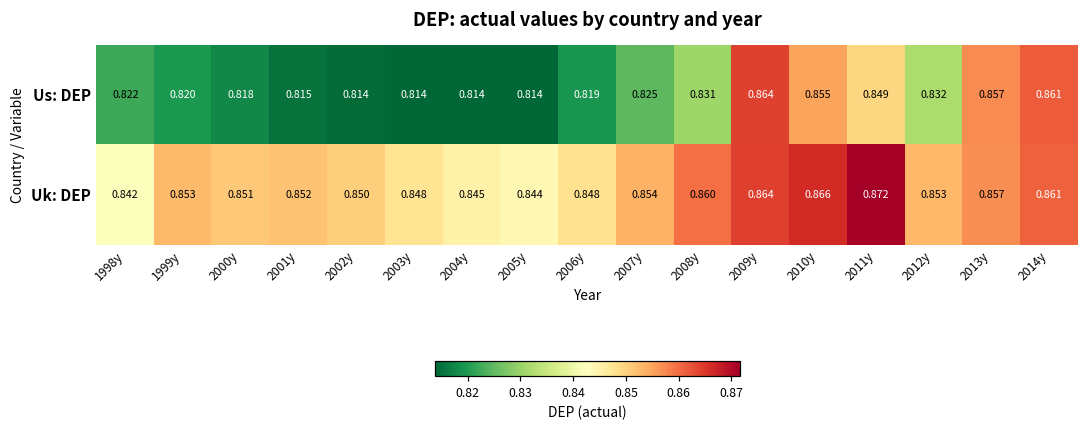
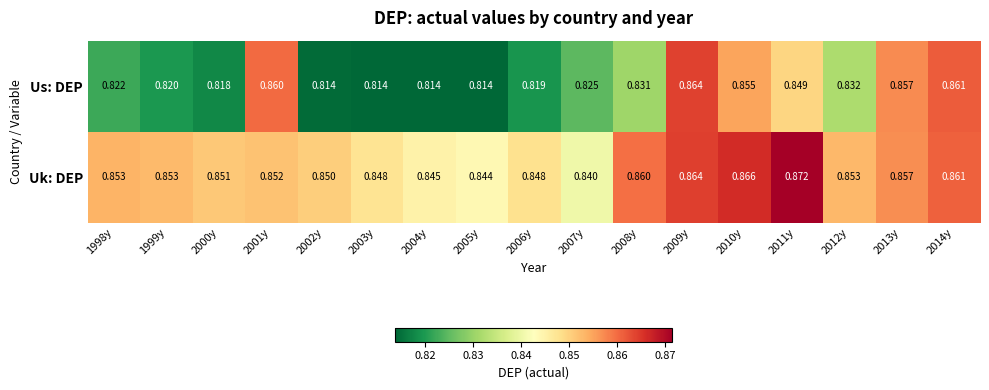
Us: DEP, 2001y: 0.815 -> 0.860
Uk: DEP, 1998y: 0.842 -> 0.853
Uk: DEP, 2007y: 0.854 -> 0.840
